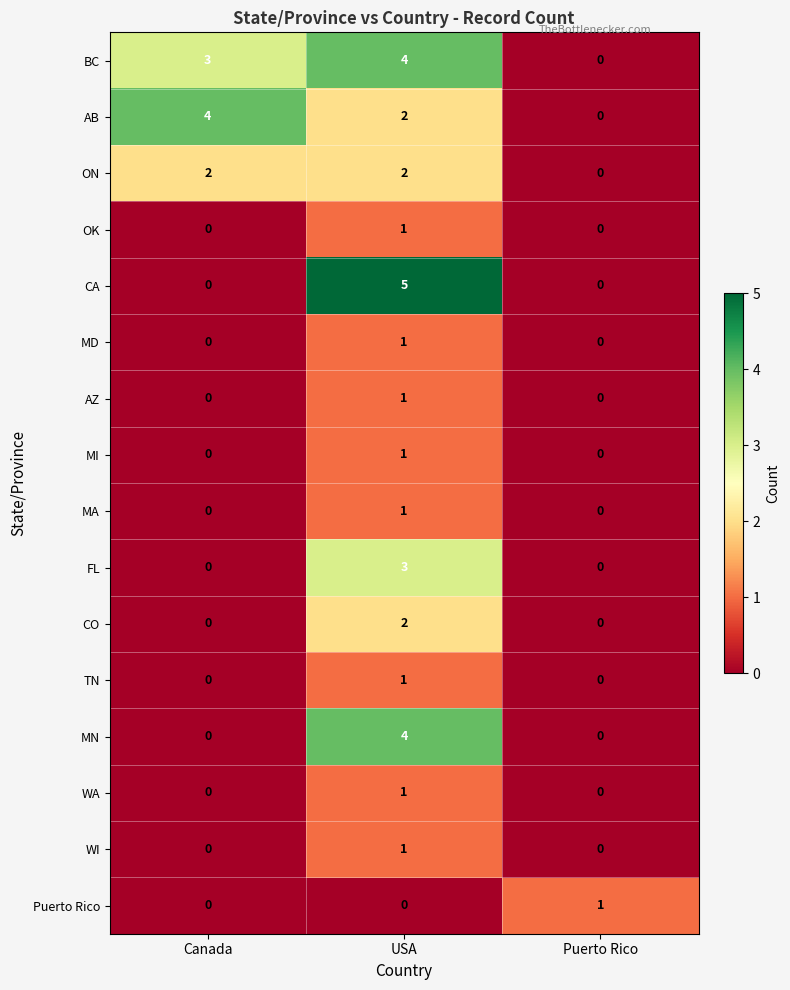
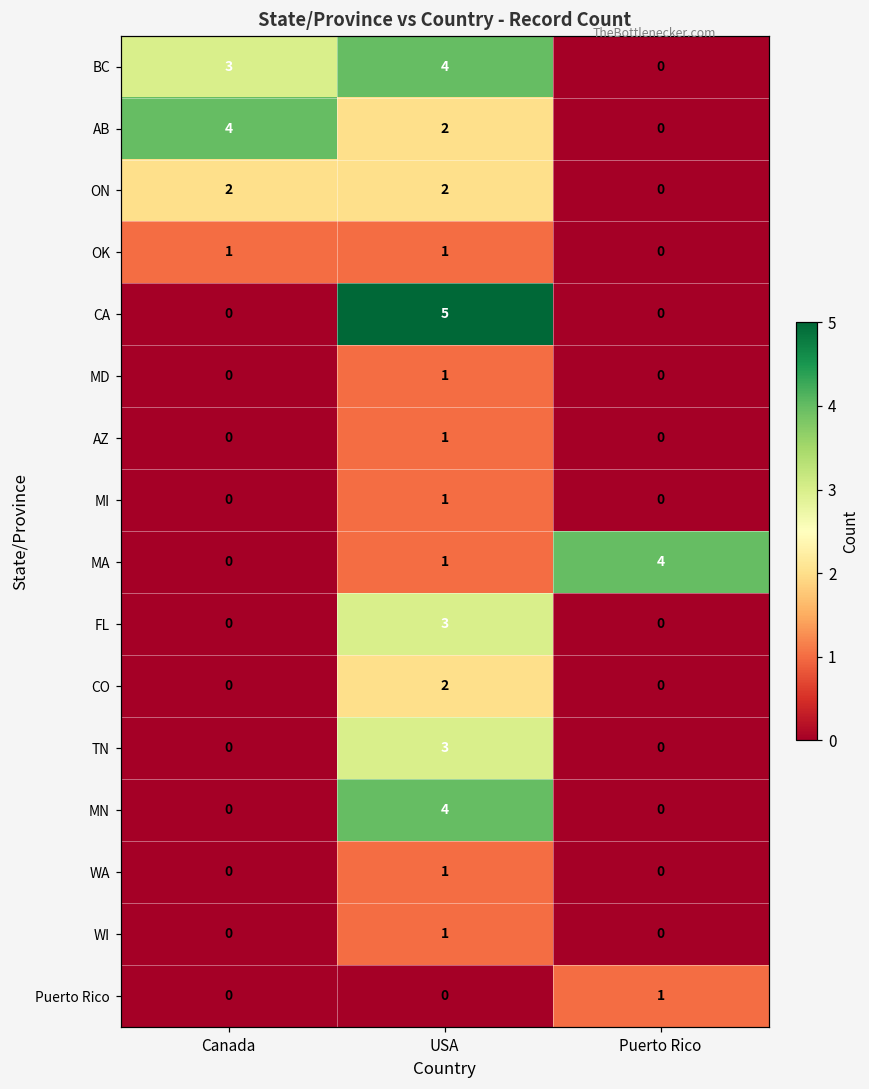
OK, Canada: 0 -> 1
MA, Puerto Rico: 0 -> 4
TN, USA: 1 -> 3
